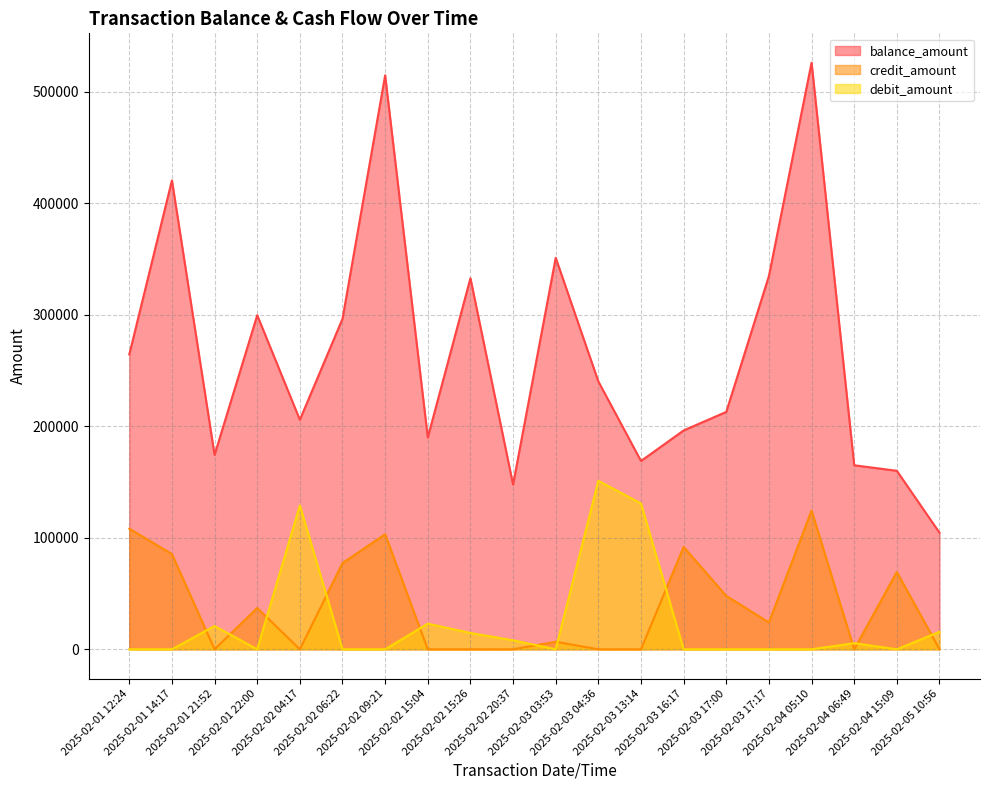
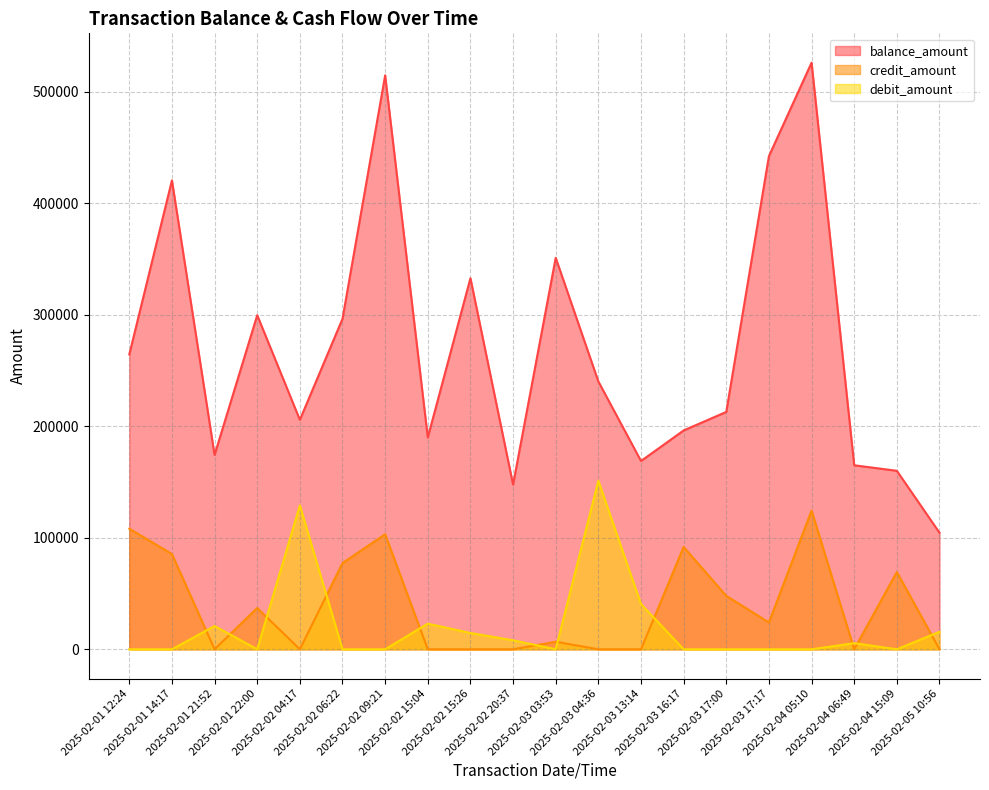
debit_amount, 2025-02-03 13:14: 131000 -> 41000
balance_amount, 2025-02-03 17:17: 335000 -> 442000
